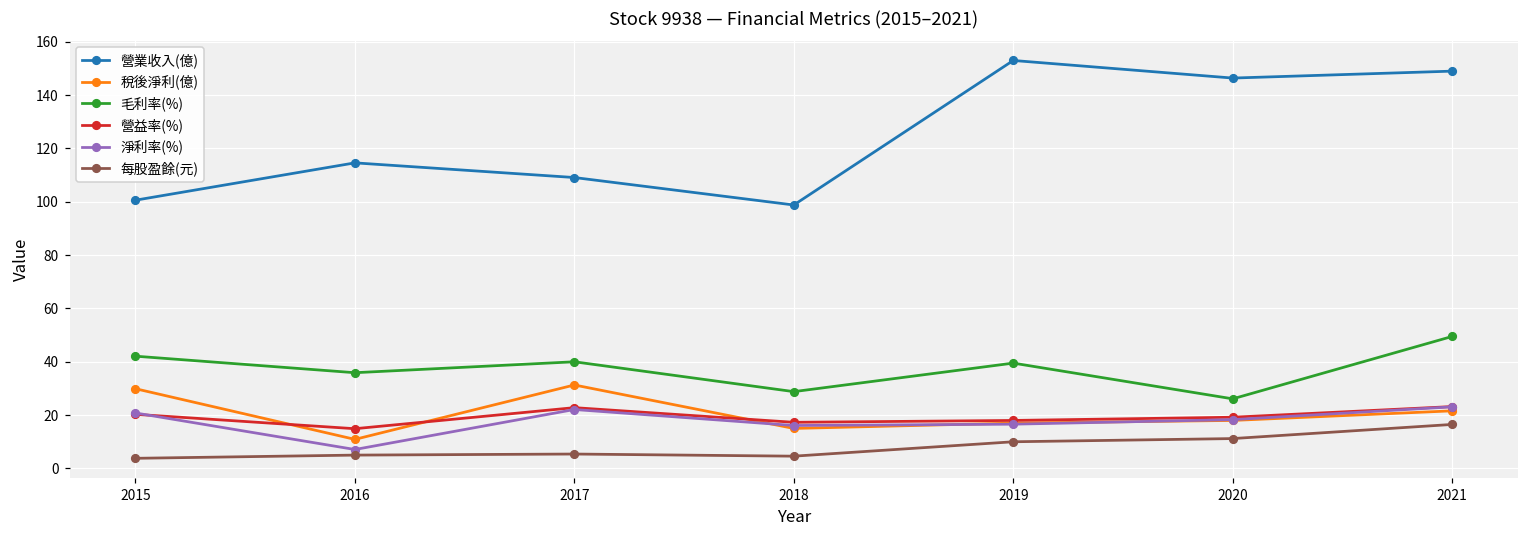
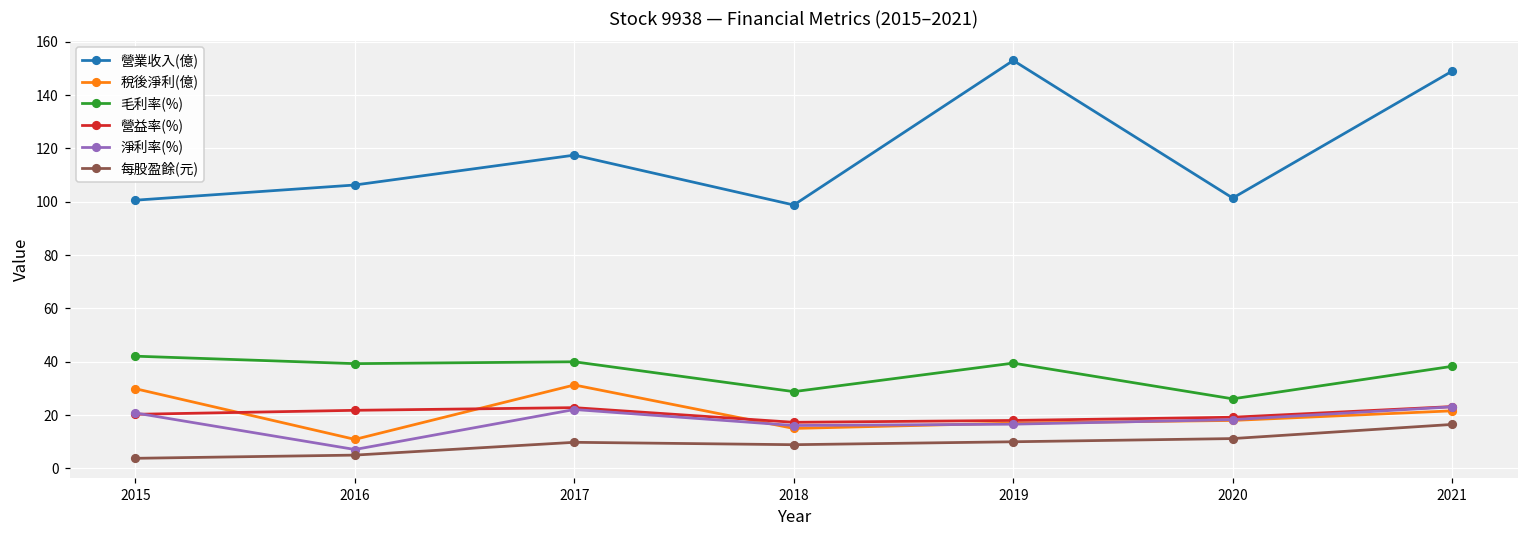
營業收入(億), 2016: 115 -> 106
毛利率(%), 2016: 36 -> 39
營益率(%), 2016: 15 -> 22
營業收入(億), 2017: 109 -> 118
每股盈餘(元), 2017: 5 -> 10
每股盈餘(元), 2018: 5 -> 9
營業收入(億), 2020: 146 -> 101
毛利率(%), 2021: 50 -> 38
